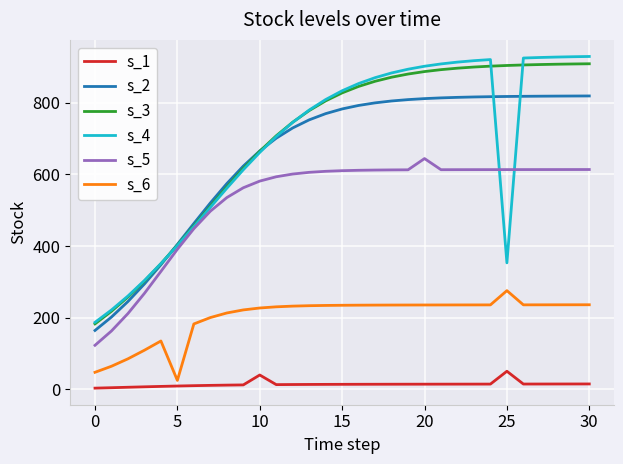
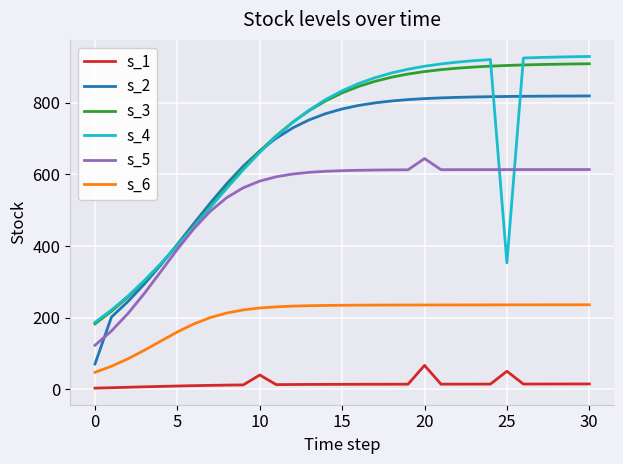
s_2, 0: 160 -> 70
s_6, 5: 30 -> 160
s_1, 20: 10 -> 70
s_6, 25: 280 -> 240
